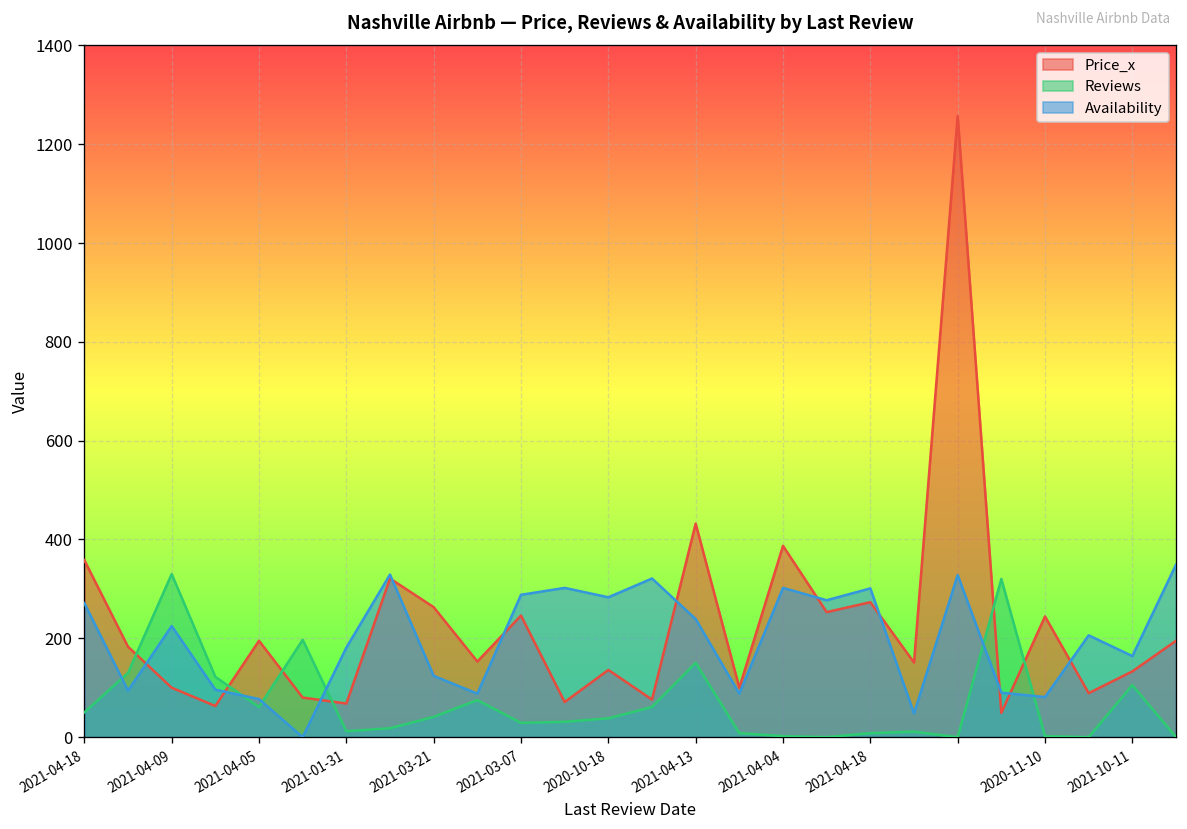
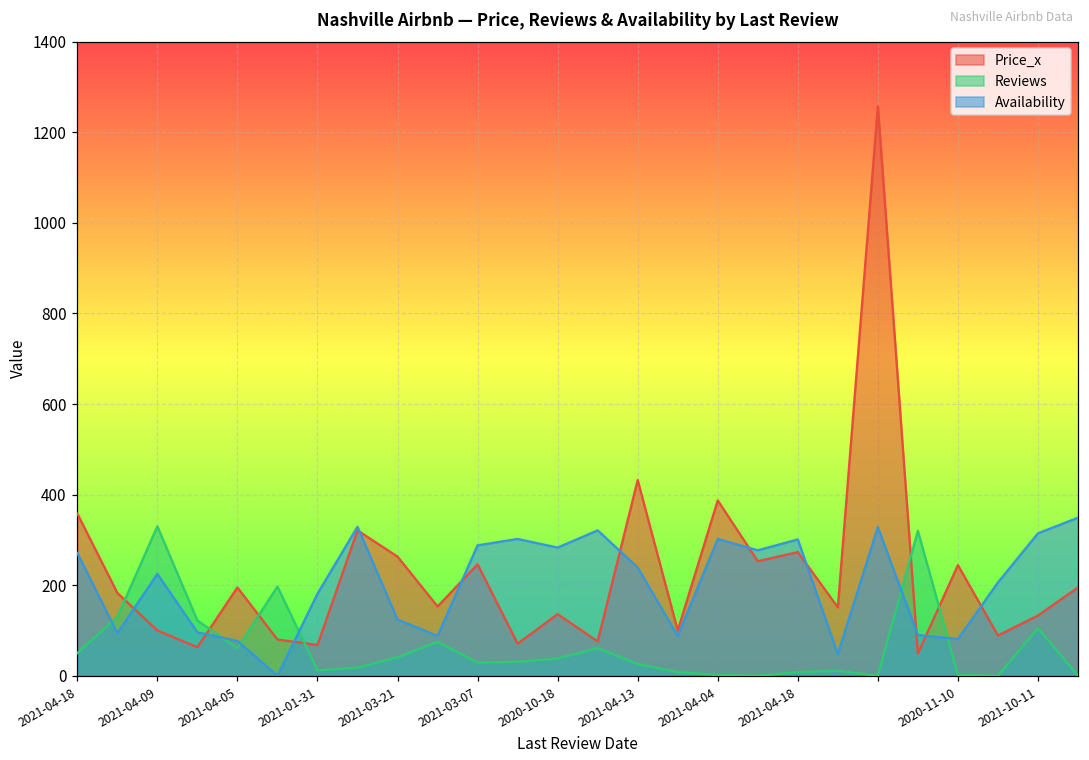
Reviews, 2021-04-13: 150 -> 30
Availability, 2021-10-11: 160 -> 310
